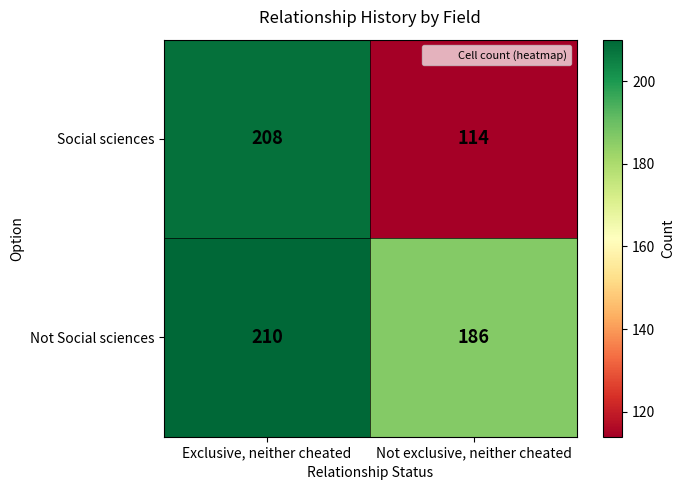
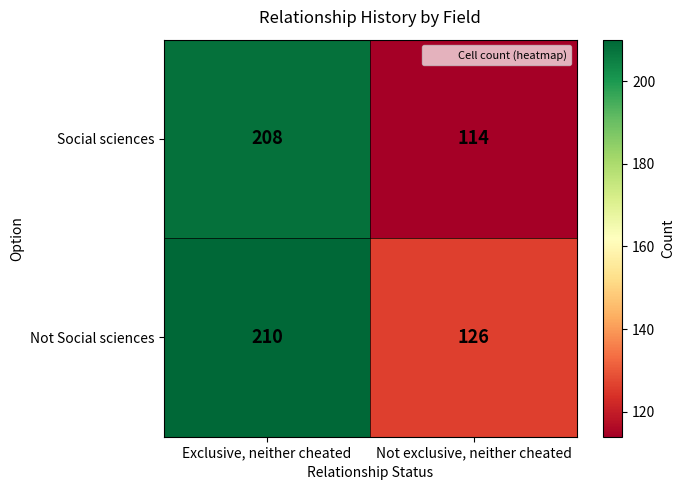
Not Social sciences, Not exclusive, neither cheated: 186 -> 126
